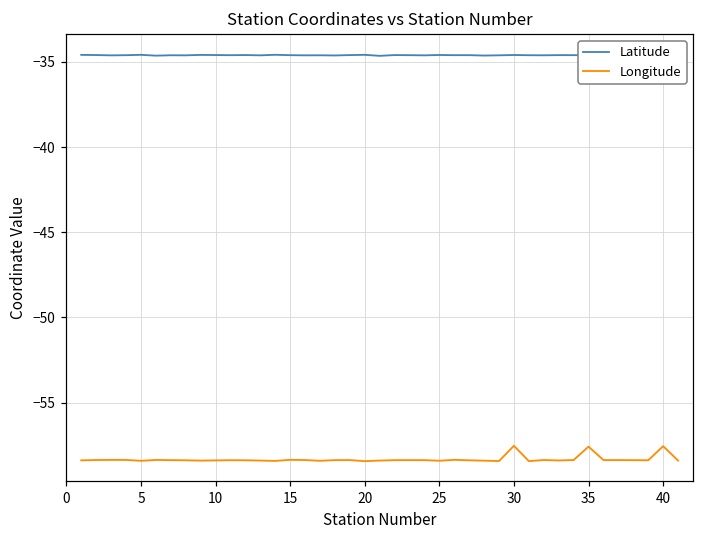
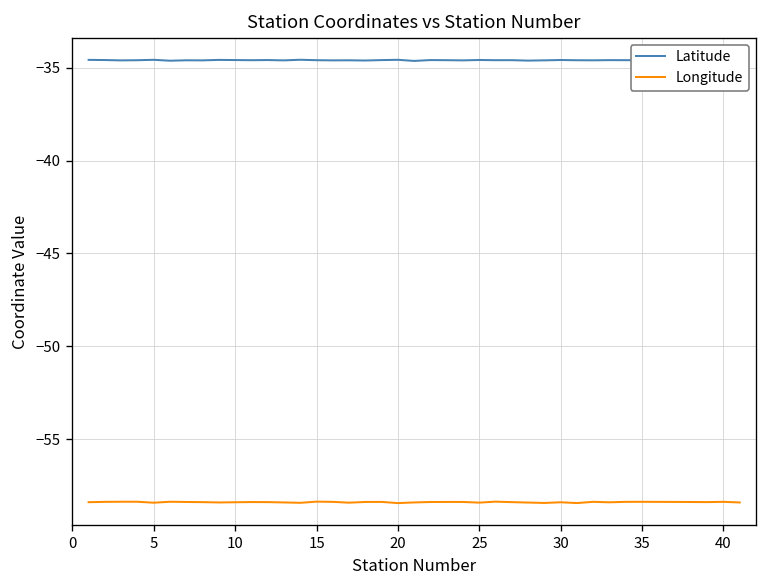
Longitude, 30: -57.5 -> -58.4
Longitude, 35: -57.6 -> -58.4
Longitude, 40: -57.6 -> -58.4
